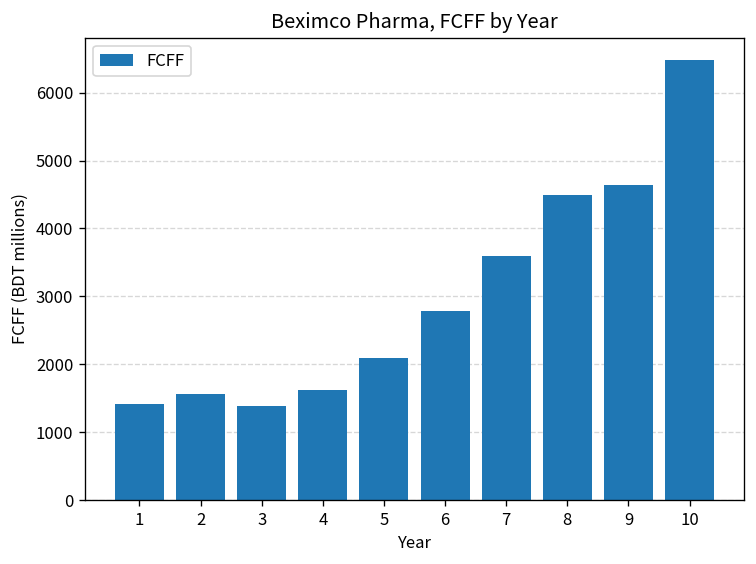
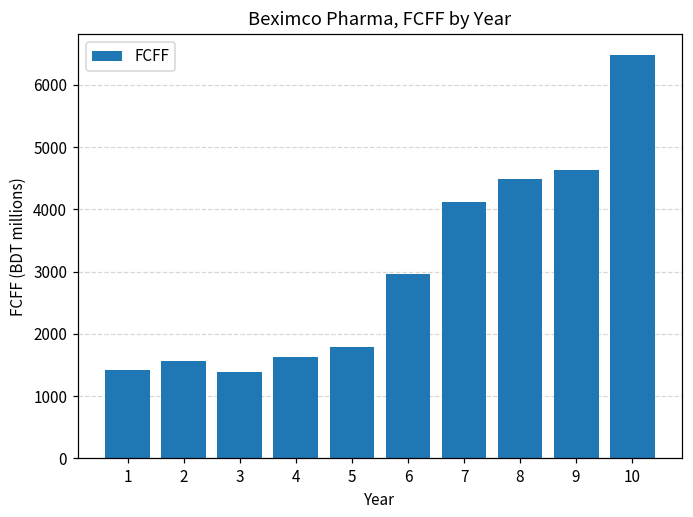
5: 2100 -> 1800
6: 2800 -> 3000
7: 3600 -> 4100
